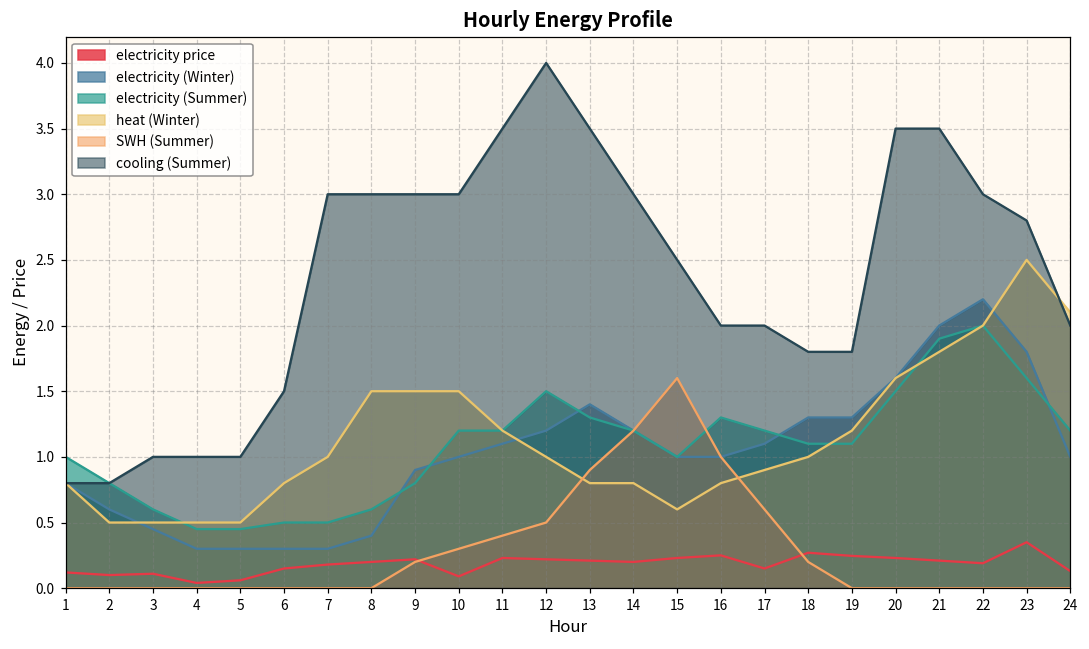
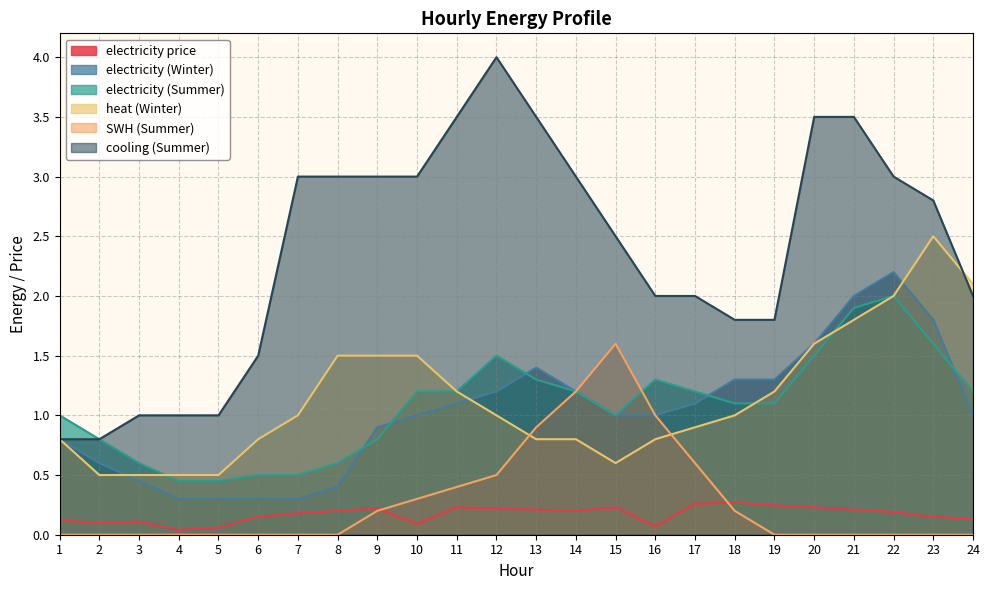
electricity price, 16: 0.25 -> 0.07
electricity price, 17: 0.15 -> 0.26
electricity price, 23: 0.35 -> 0.15
